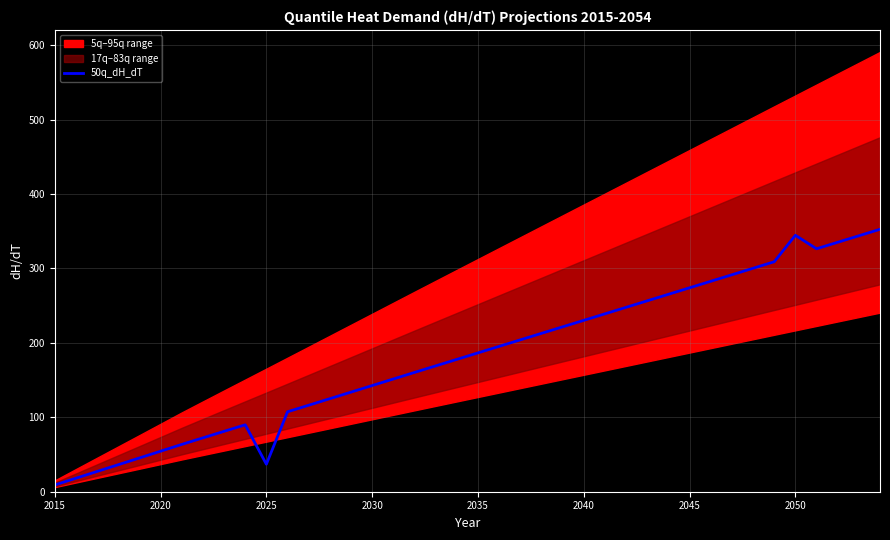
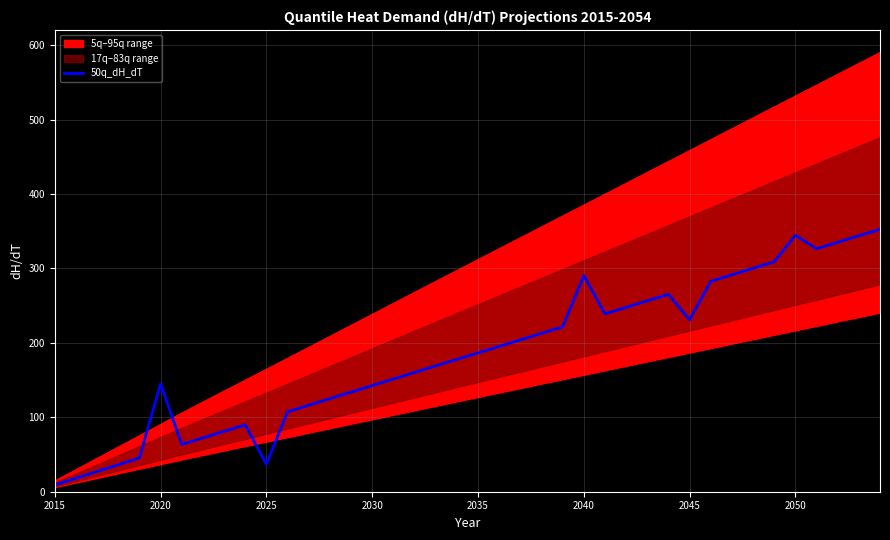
50q_dH_dT, 2020: 50 -> 150
50q_dH_dT, 2040: 230 -> 290
50q_dH_dT, 2045: 270 -> 230
